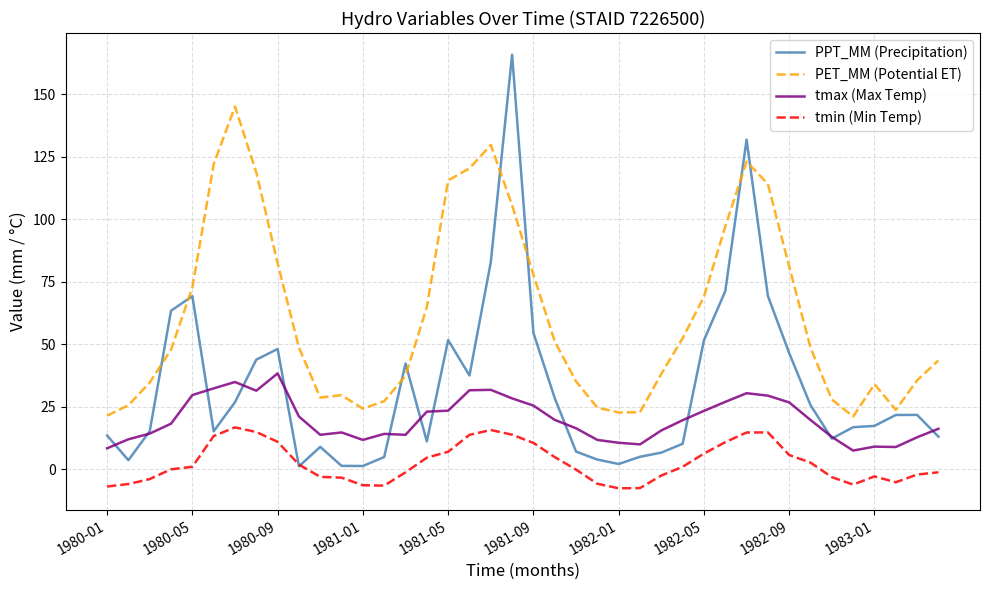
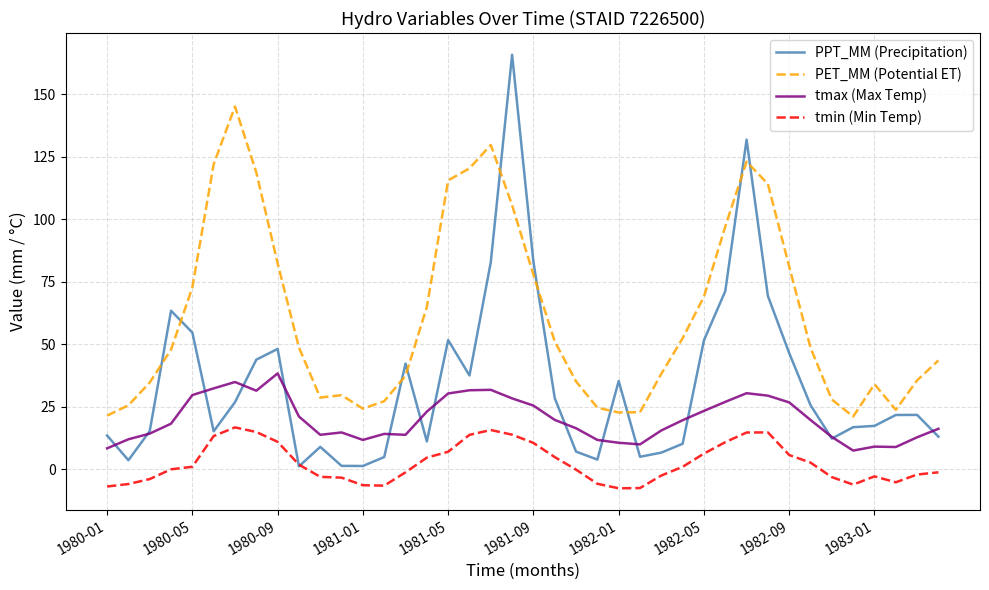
PPT_MM (Precipitation), 1980-05: 69 -> 55
tmax (Max Temp), 1981-05: 23 -> 30
PPT_MM (Precipitation), 1981-09: 55 -> 83
PPT_MM (Precipitation), 1982-01: 2 -> 35
